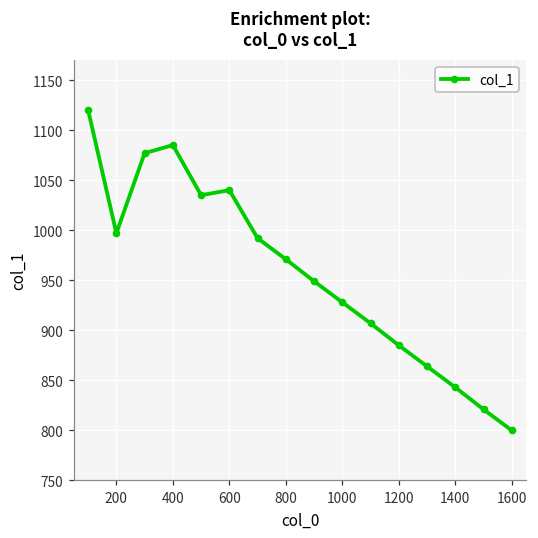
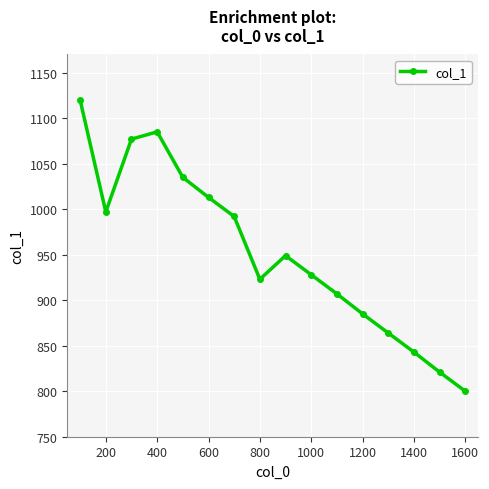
600: 1040 -> 1010
800: 970 -> 920
